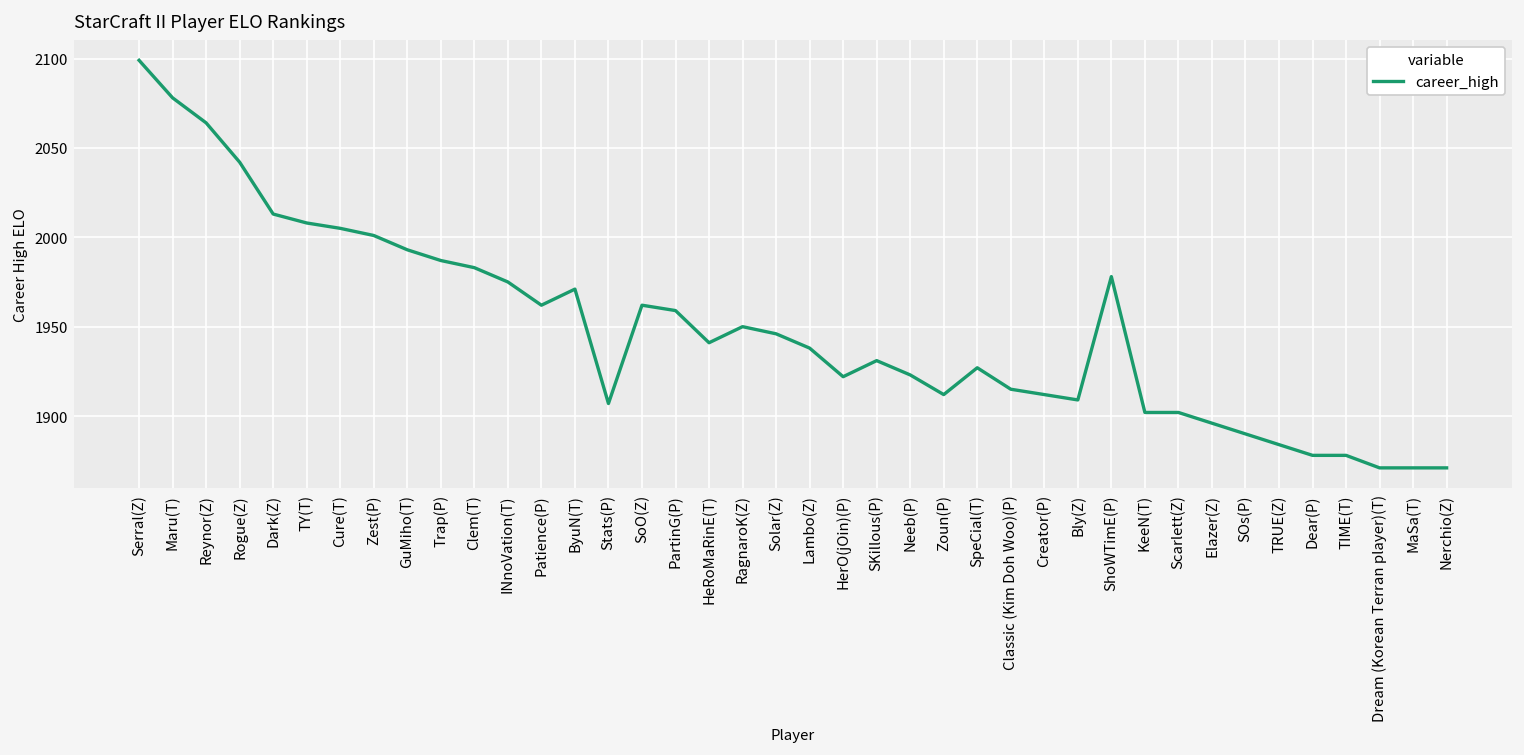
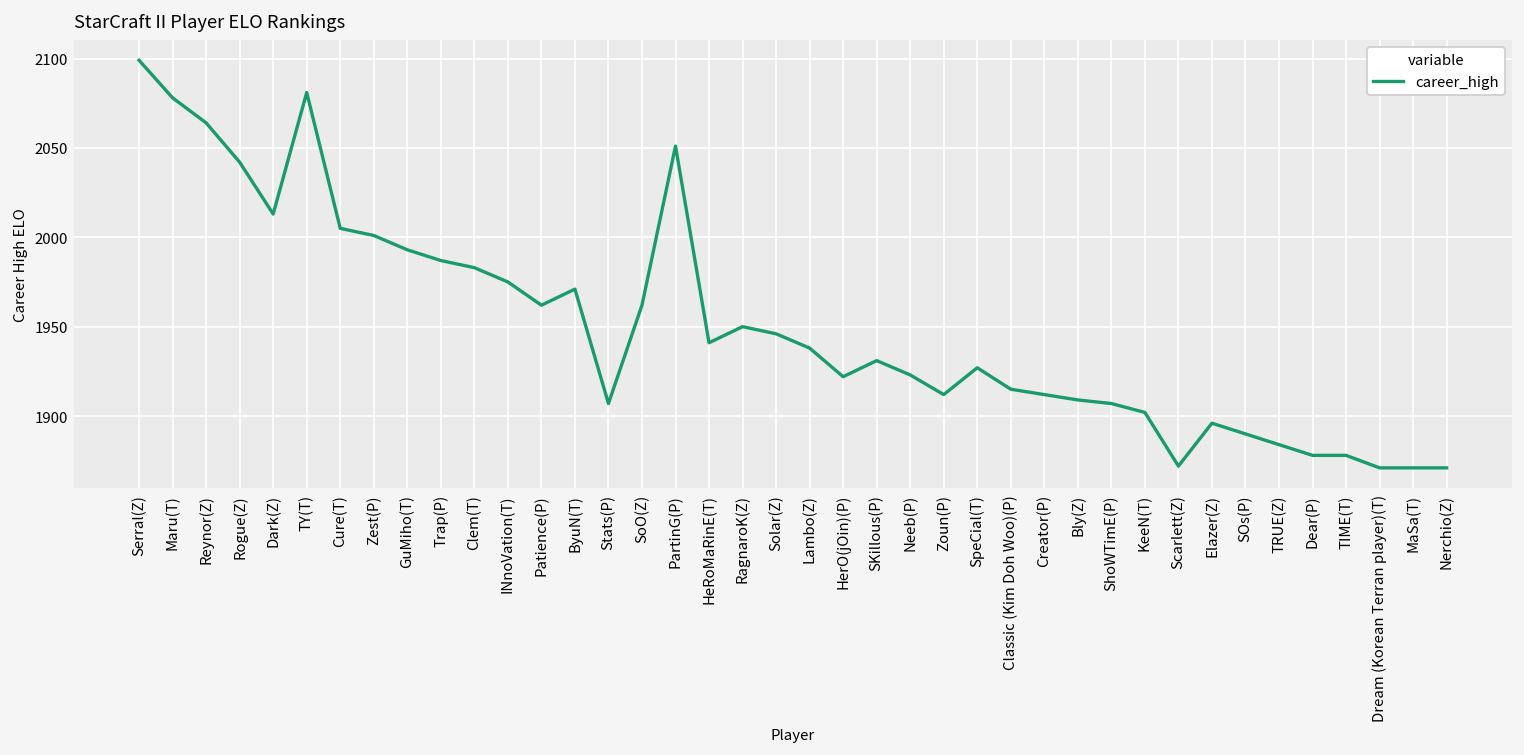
TY(T): 2008 -> 2081
PartinG(P): 1959 -> 2051
ShoWTimE(P): 1978 -> 1907
Scarlett(Z): 1902 -> 1872
